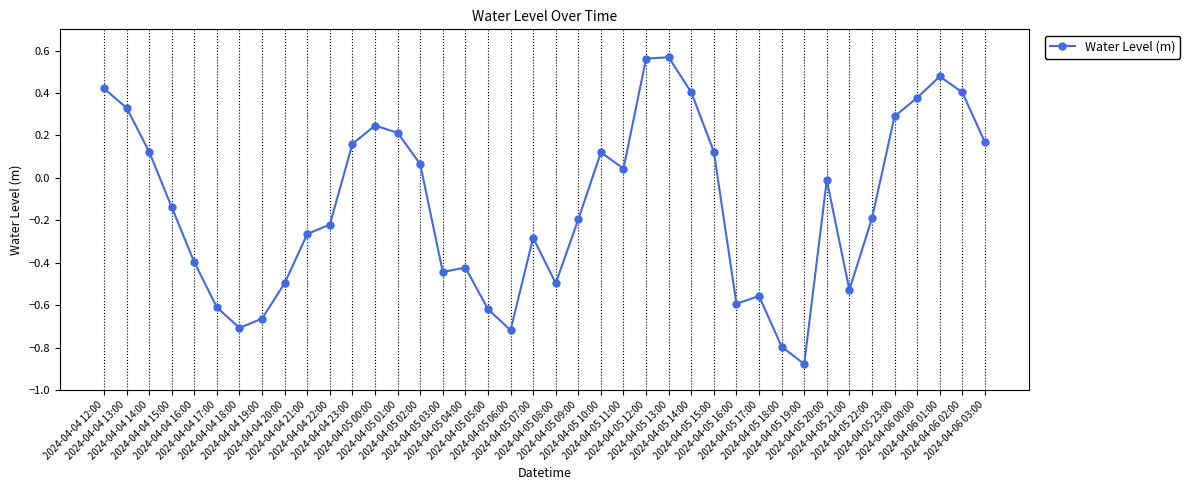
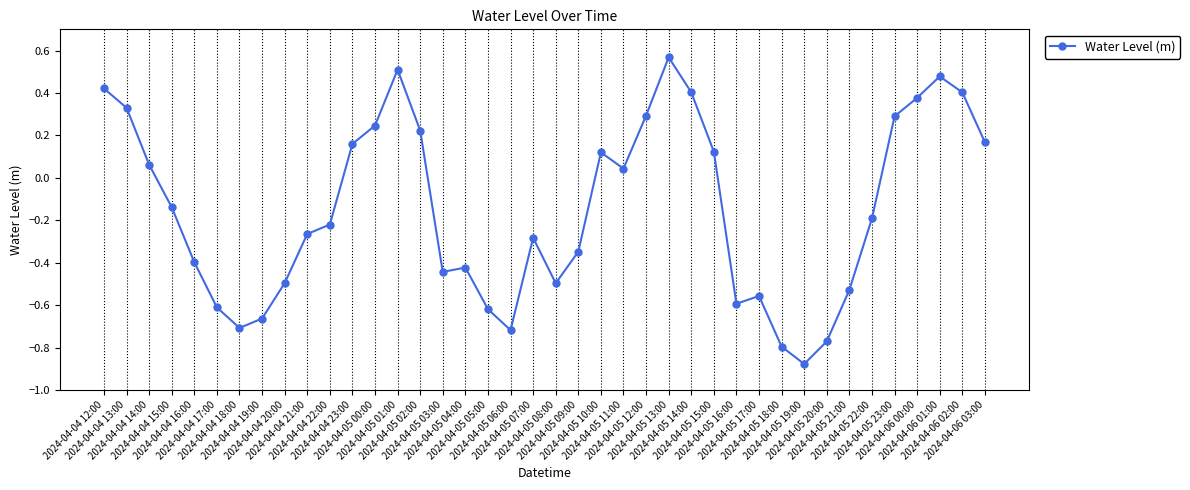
2024-04-04 14:00: 0.12 -> 0.06
2024-04-05 01:00: 0.21 -> 0.51
2024-04-05 02:00: 0.06 -> 0.22
2024-04-05 09:00: -0.20 -> -0.35
2024-04-05 12:00: 0.56 -> 0.29
2024-04-05 20:00: -0.01 -> -0.77
